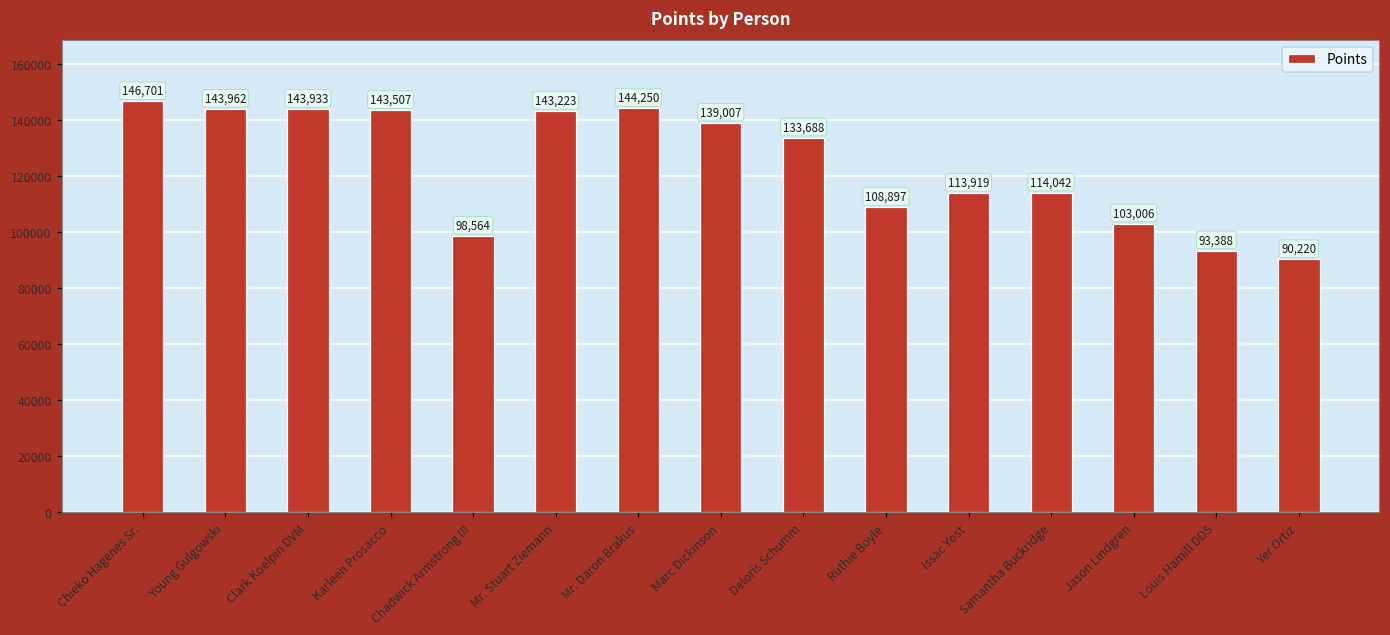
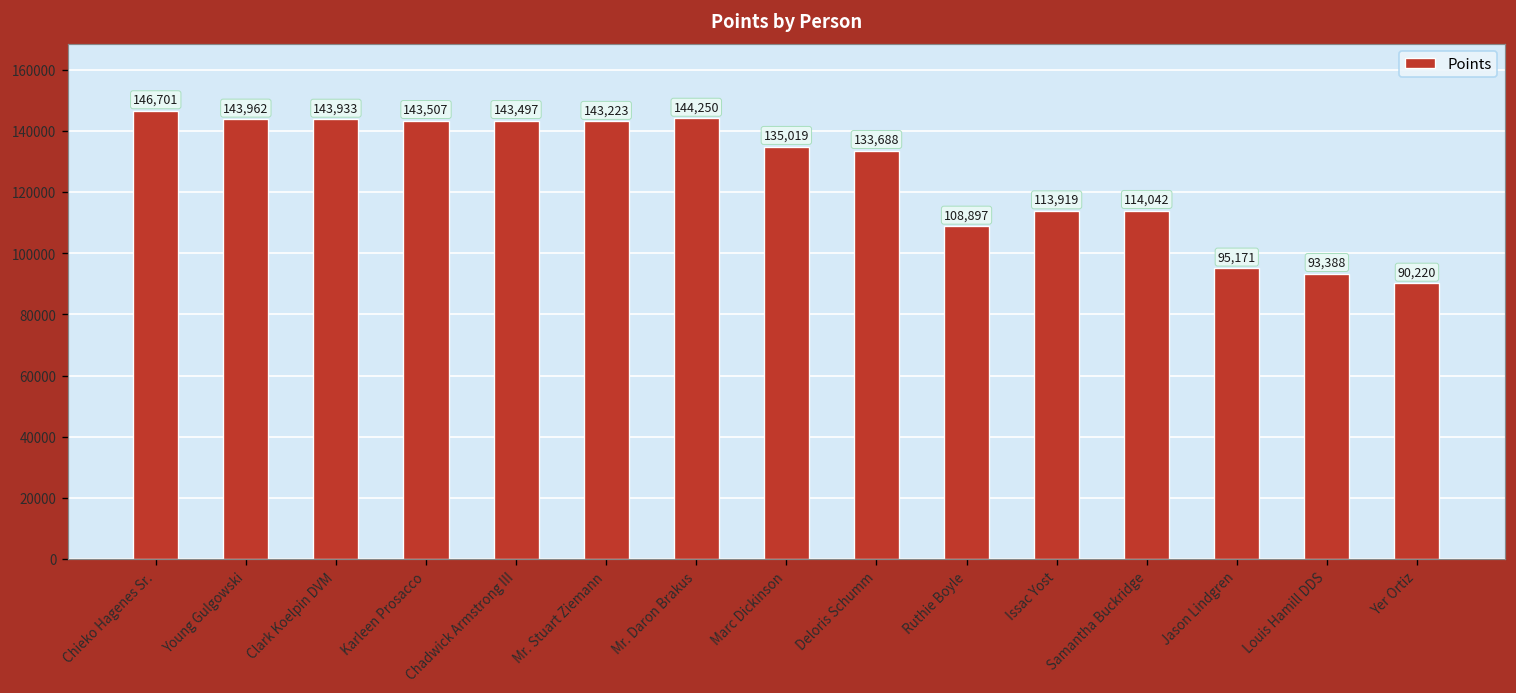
Chadwick Armstrong III: 98,564 -> 143,497
Marc Dickinson: 139,007 -> 135,019
Jason Lindgren: 103,006 -> 95,171
